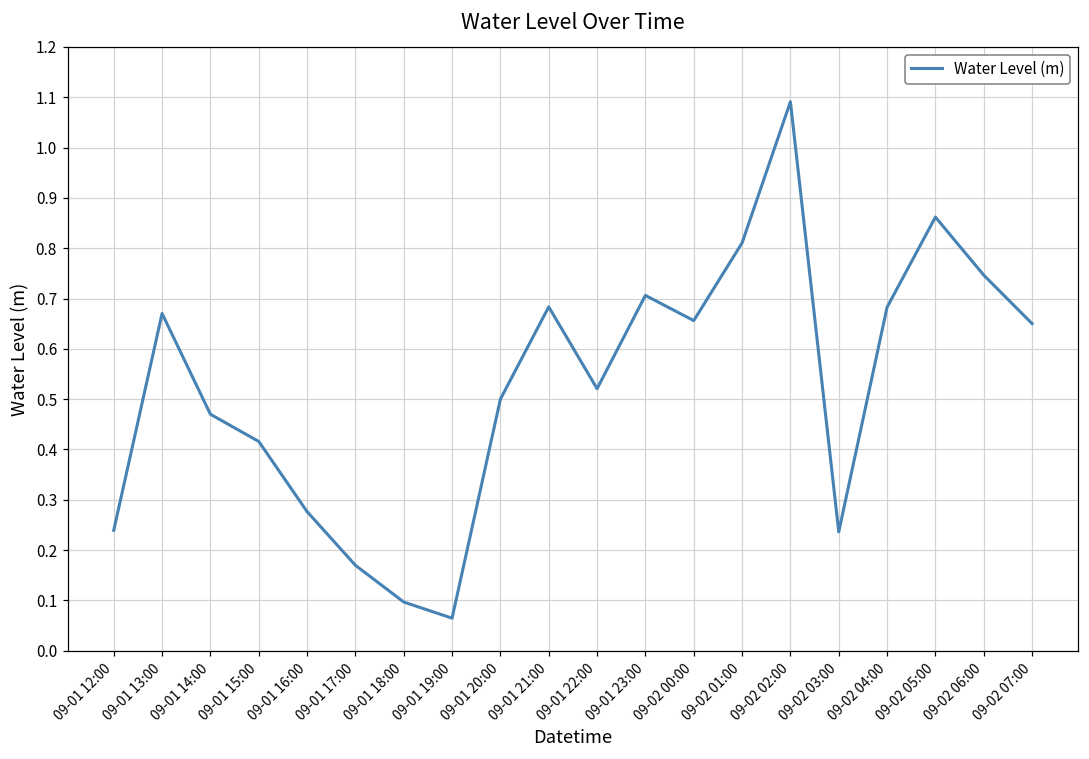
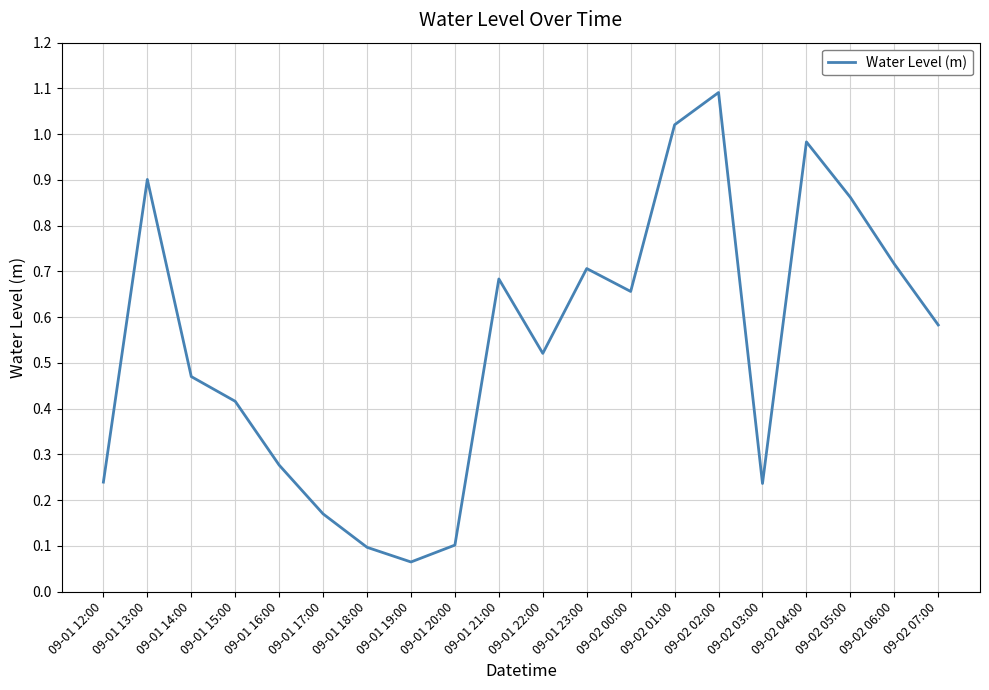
09-01 13:00: 0.67 -> 0.90
09-01 20:00: 0.50 -> 0.10
09-02 01:00: 0.81 -> 1.02
09-02 04:00: 0.68 -> 0.98
09-02 06:00: 0.75 -> 0.72
09-02 07:00: 0.65 -> 0.58
